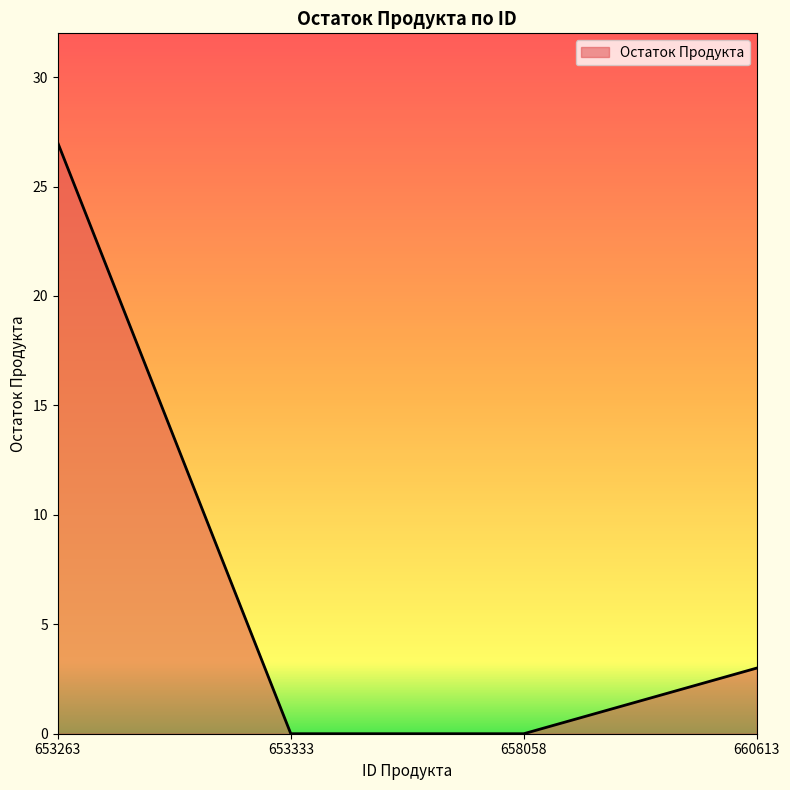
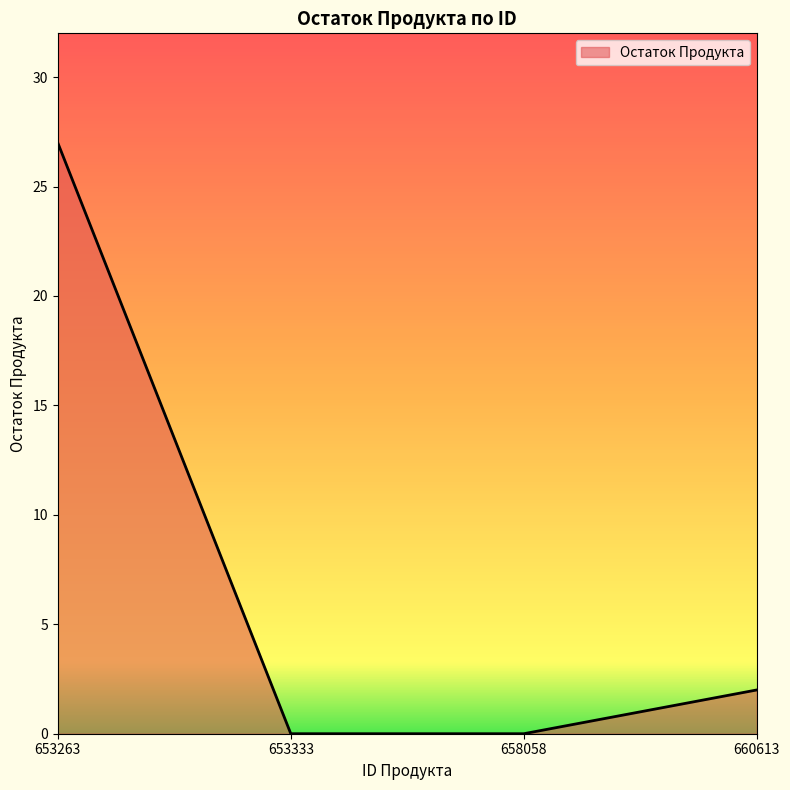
660613: 3 -> 2
